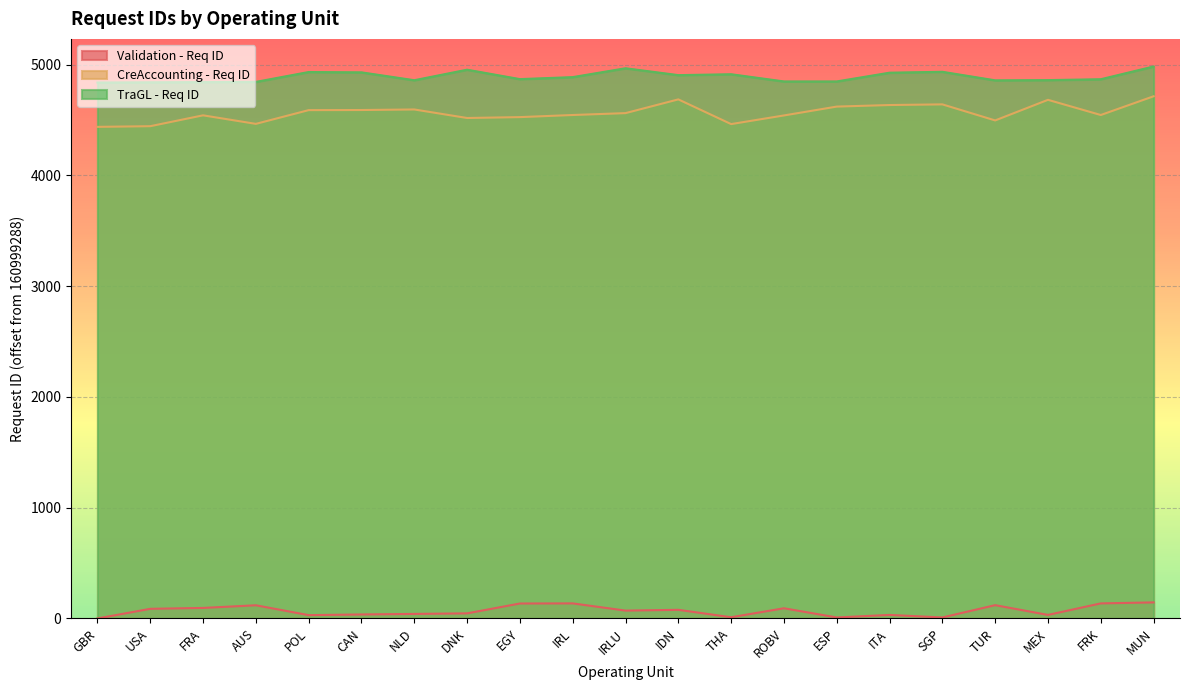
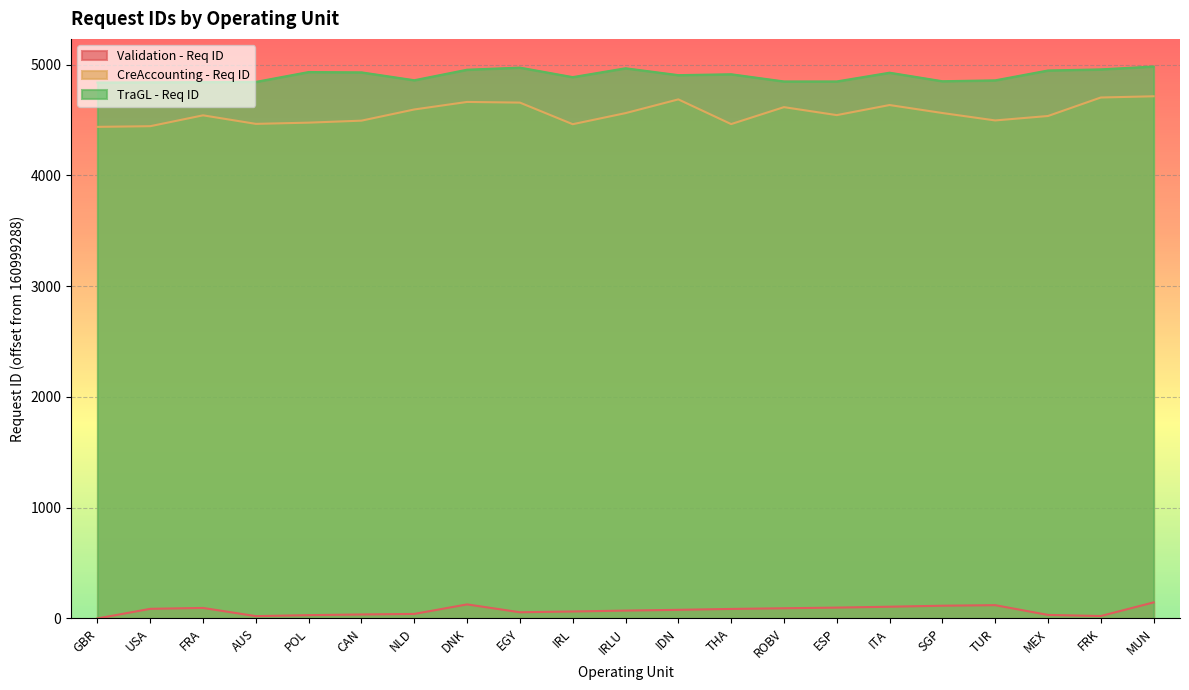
Validation - Req ID, AUS: 120 -> 20
CreAccounting - Req ID, POL: 4590 -> 4480
CreAccounting - Req ID, CAN: 4590 -> 4490
Validation - Req ID, DNK: 50 -> 130
CreAccounting - Req ID, DNK: 4520 -> 4660
Validation - Req ID, EGY: 140 -> 60
CreAccounting - Req ID, EGY: 4530 -> 4660
TraGL - Req ID, EGY: 4870 -> 4970
Validation - Req ID, IRL: 140 -> 60
CreAccounting - Req ID, IRL: 4550 -> 4460
Validation - Req ID, THA: 10 -> 90
CreAccounting - Req ID, ROBV: 4540 -> 4620
Validation - Req ID, ESP: 10 -> 100
CreAccounting - Req ID, ESP: 4620 -> 4540
Validation - Req ID, ITA: 30 -> 110
Validation - Req ID, SGP: 10 -> 120
CreAccounting - Req ID, SGP: 4640 -> 4560
TraGL - Req ID, SGP: 4940 -> 4850
CreAccounting - Req ID, MEX: 4680 -> 4540
TraGL - Req ID, MEX: 4860 -> 4950
Validation - Req ID, FRK: 140 -> 20
CreAccounting - Req ID, FRK: 4550 -> 4700
TraGL - Req ID, FRK: 4870 -> 4960
